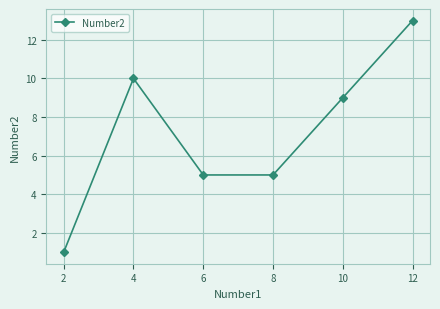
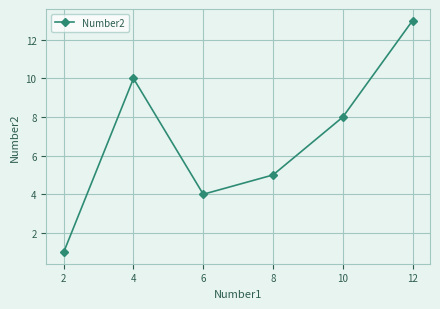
6: 5 -> 4
10: 9 -> 8
